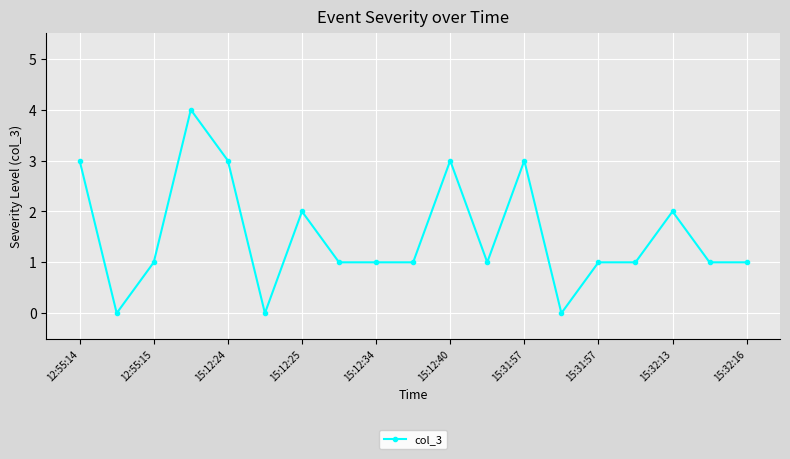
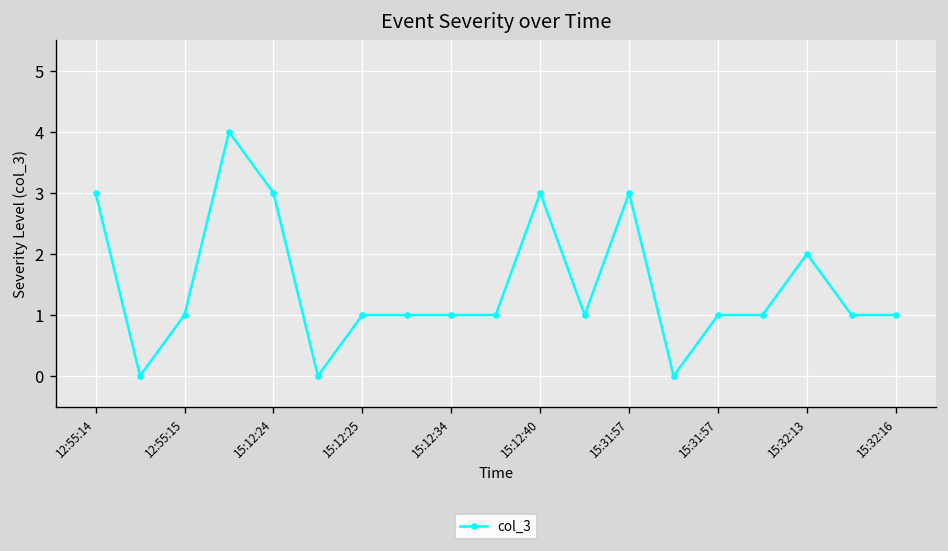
15:12:25: 2 -> 1
